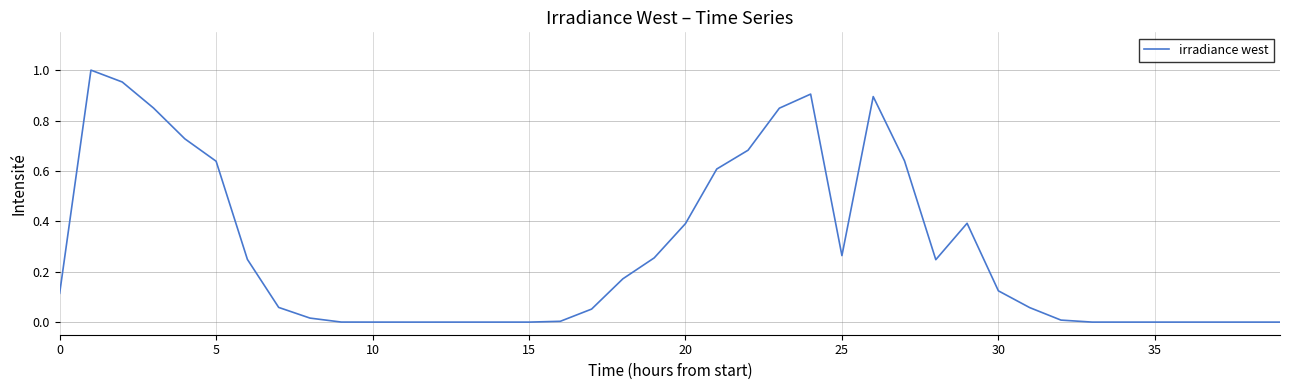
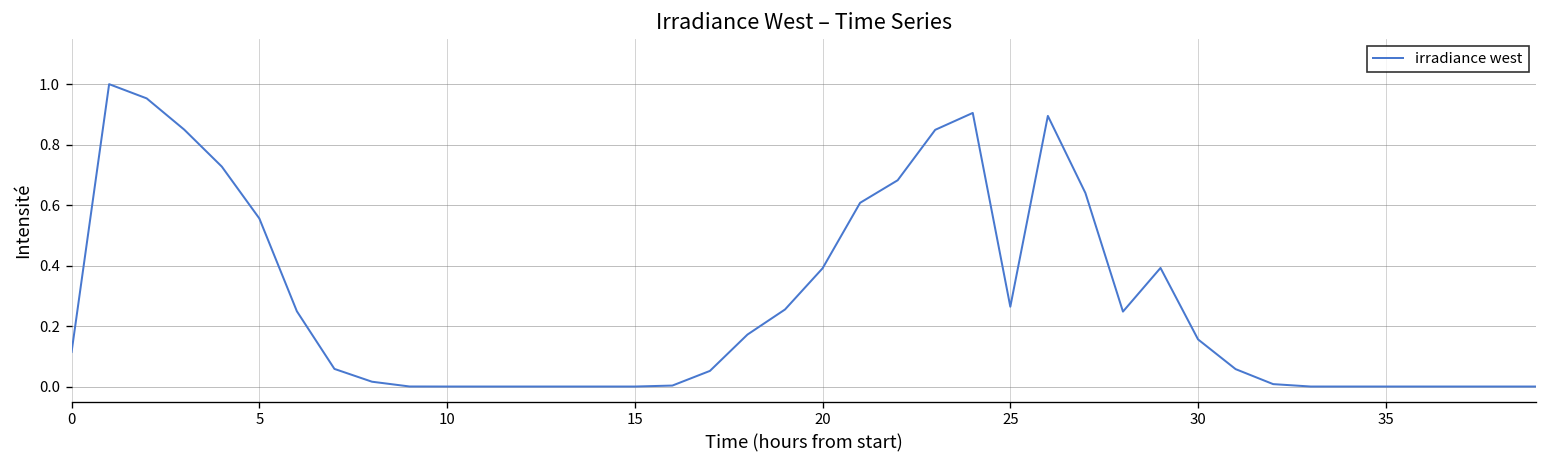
5: 0.64 -> 0.56
30: 0.12 -> 0.16
